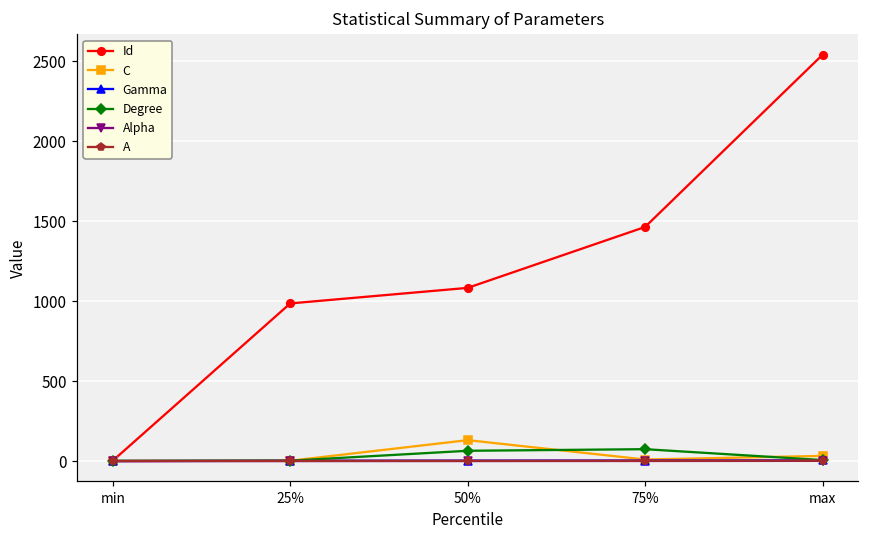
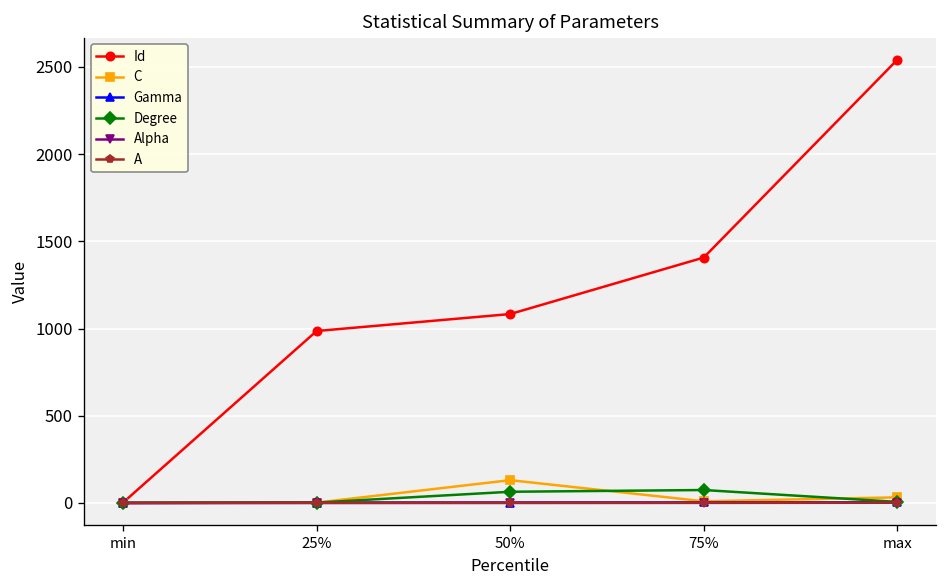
Id, 75%: 1460 -> 1410
